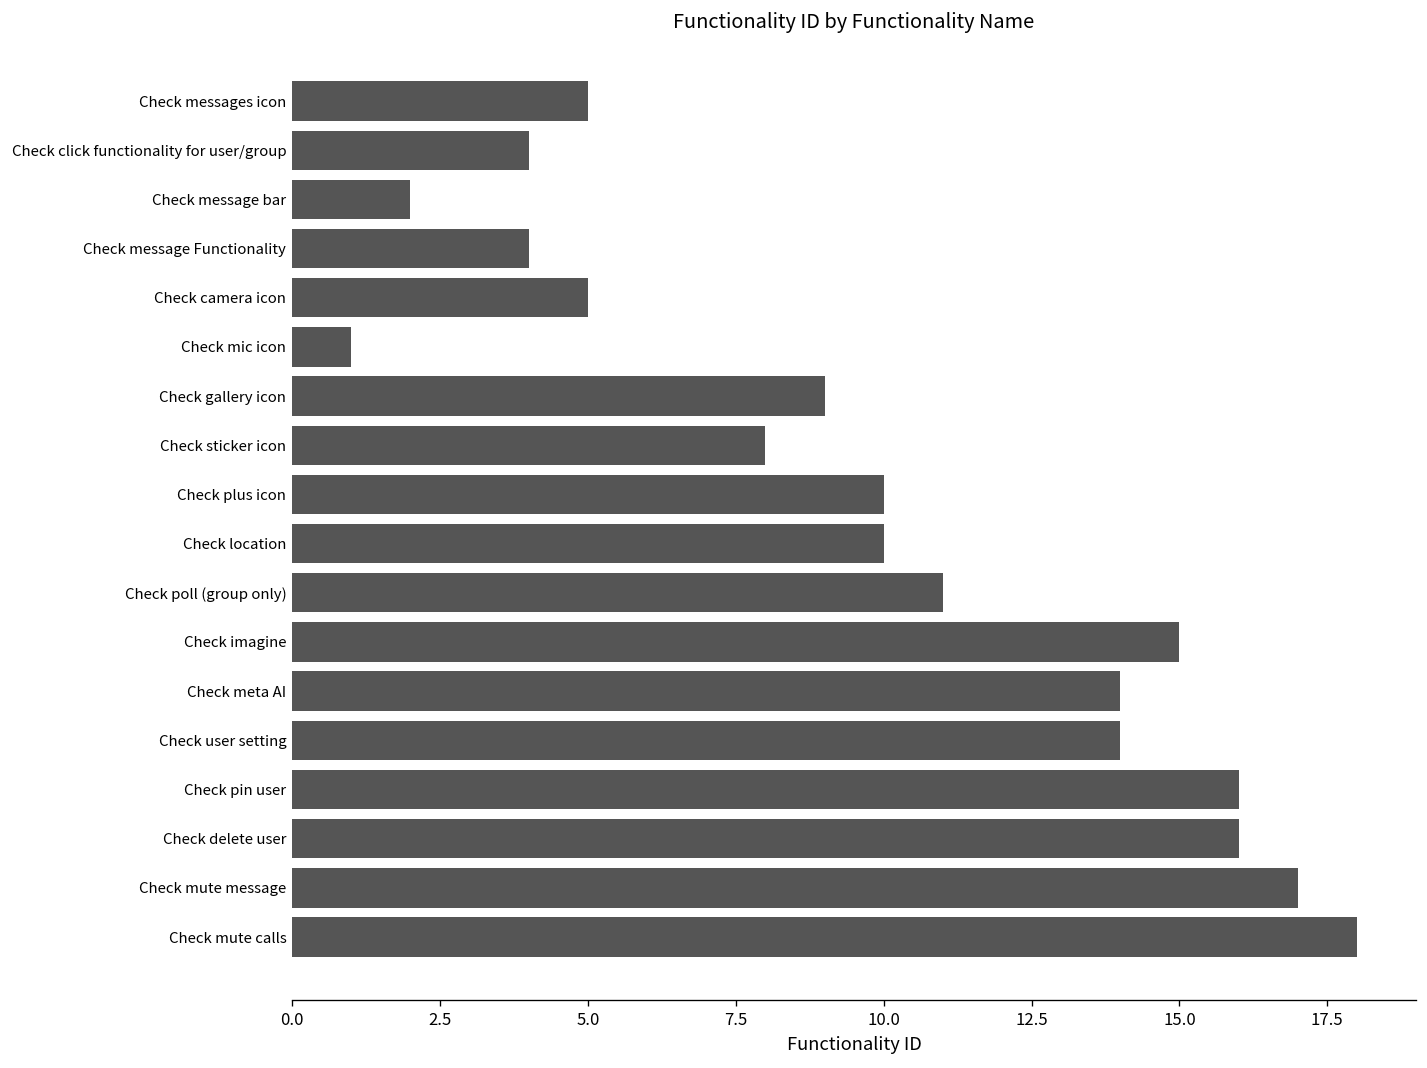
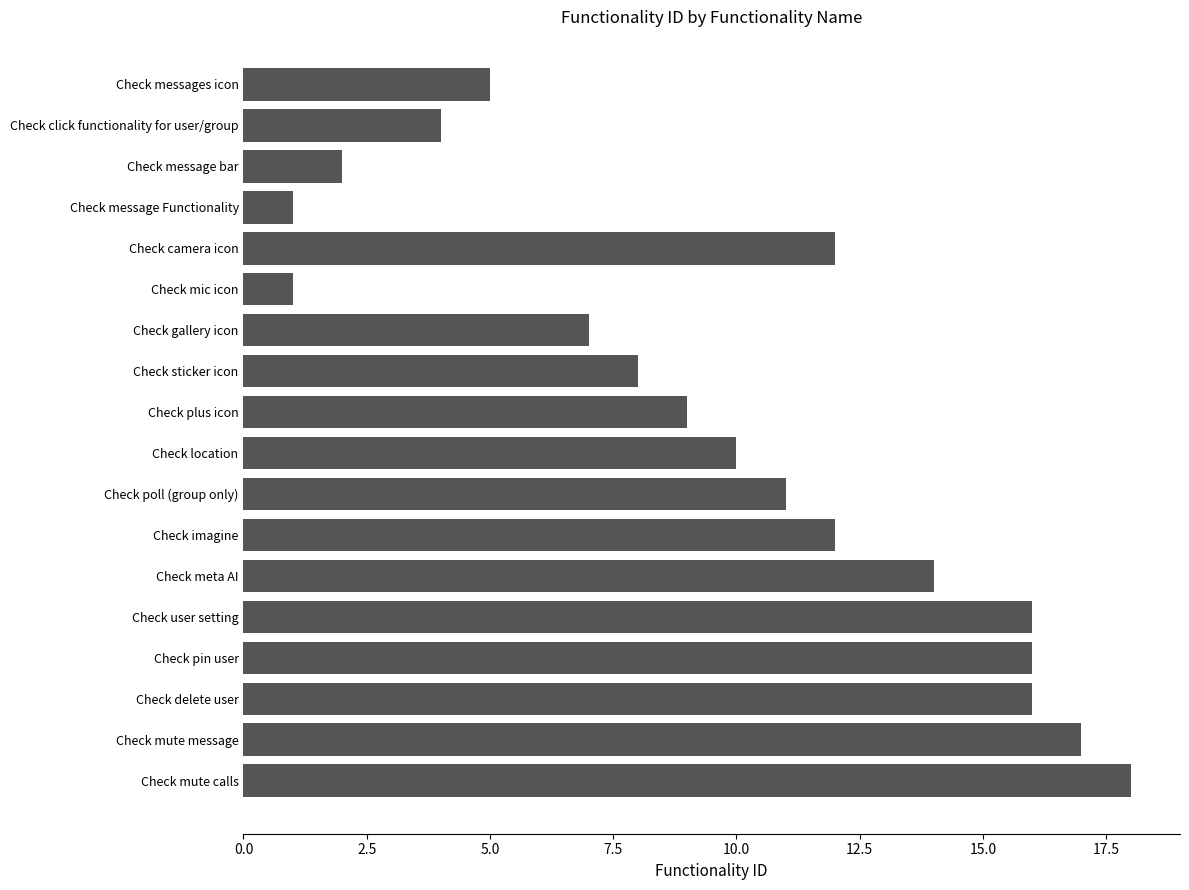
Check message Functionality: 4 -> 1
Check camera icon: 5 -> 12
Check gallery icon: 9 -> 7
Check plus icon: 10 -> 9
Check imagine: 15 -> 12
Check user setting: 14 -> 16
